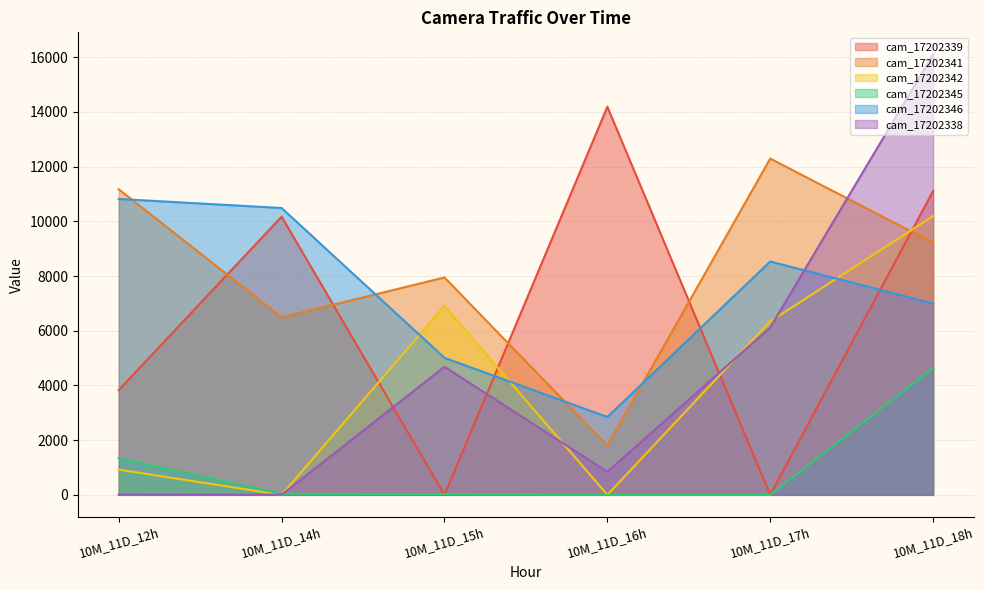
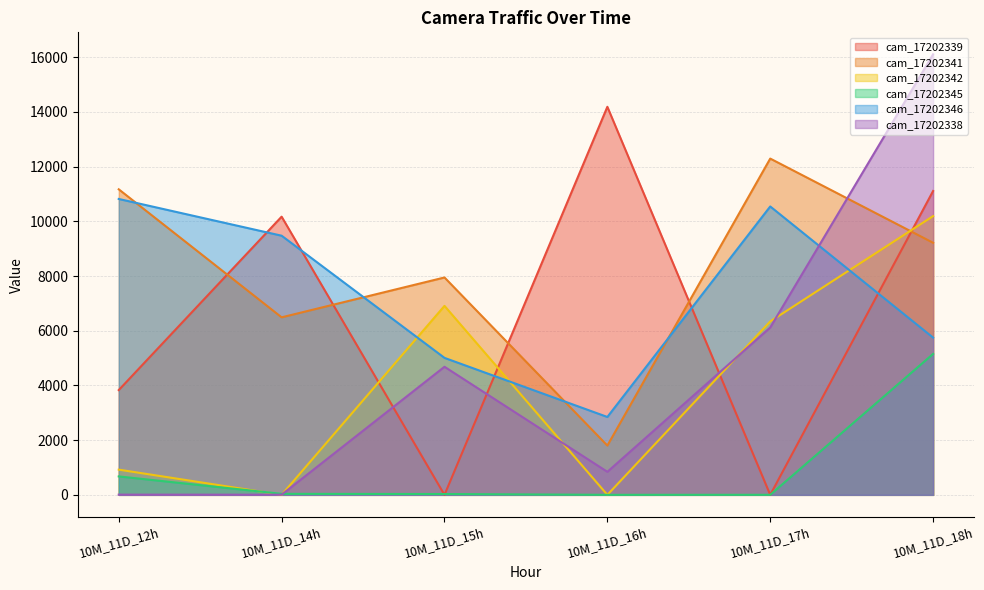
cam_17202345, 10M_11D_12h: 1300 -> 700
cam_17202346, 10M_11D_14h: 10500 -> 9500
cam_17202346, 10M_11D_17h: 8500 -> 10500
cam_17202345, 10M_11D_18h: 4600 -> 5200
cam_17202346, 10M_11D_18h: 7000 -> 5700
